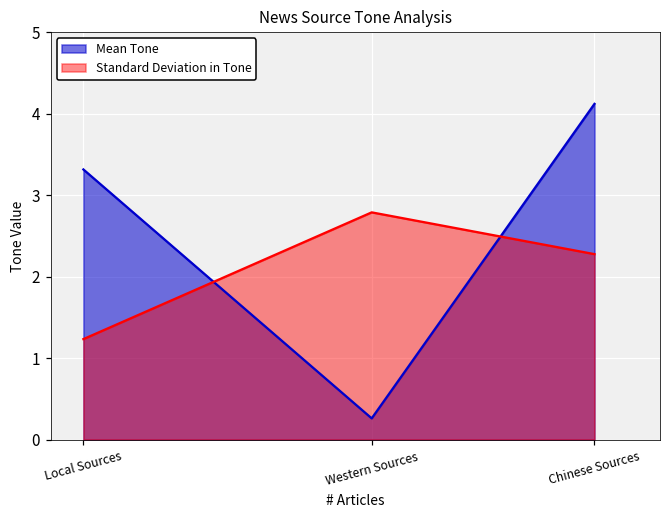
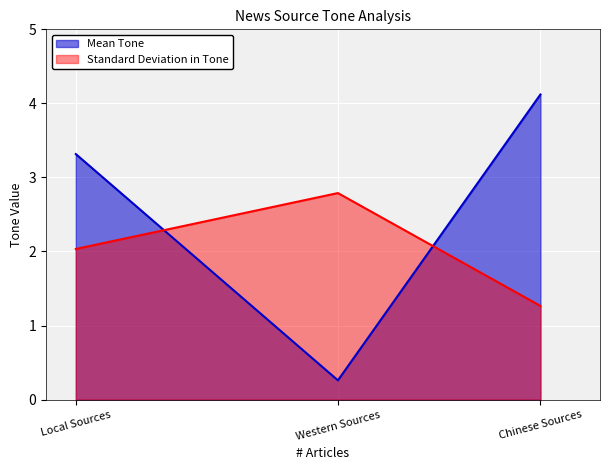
Standard Deviation in Tone, Local Sources: 1.2 -> 2.0
Standard Deviation in Tone, Chinese Sources: 2.3 -> 1.3
